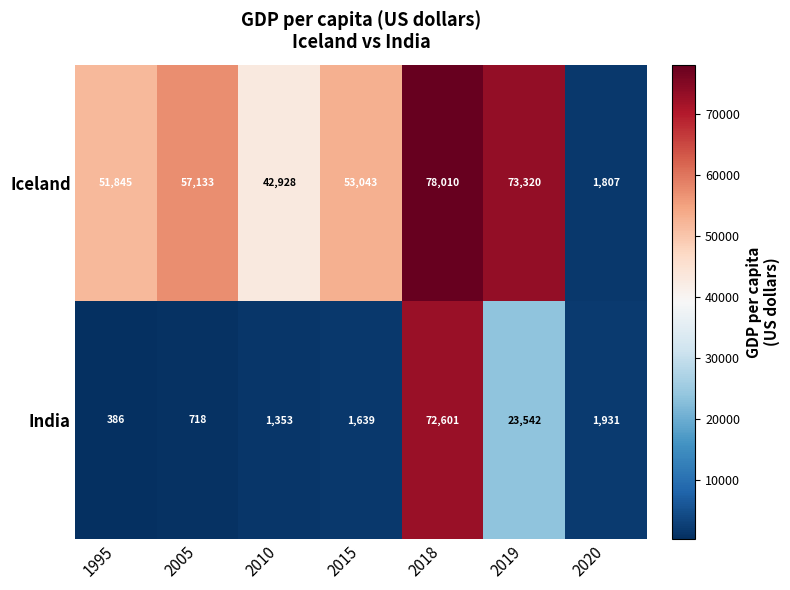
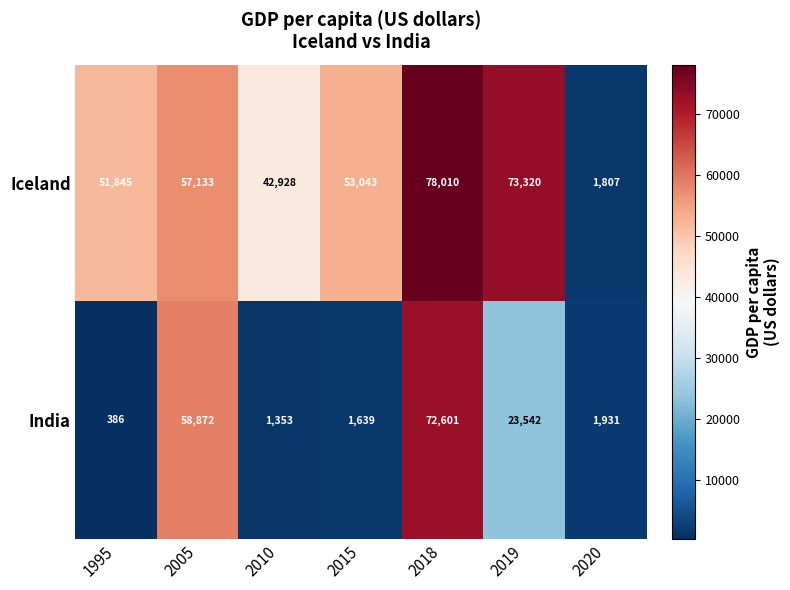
India, 2005: 718 -> 58,872
